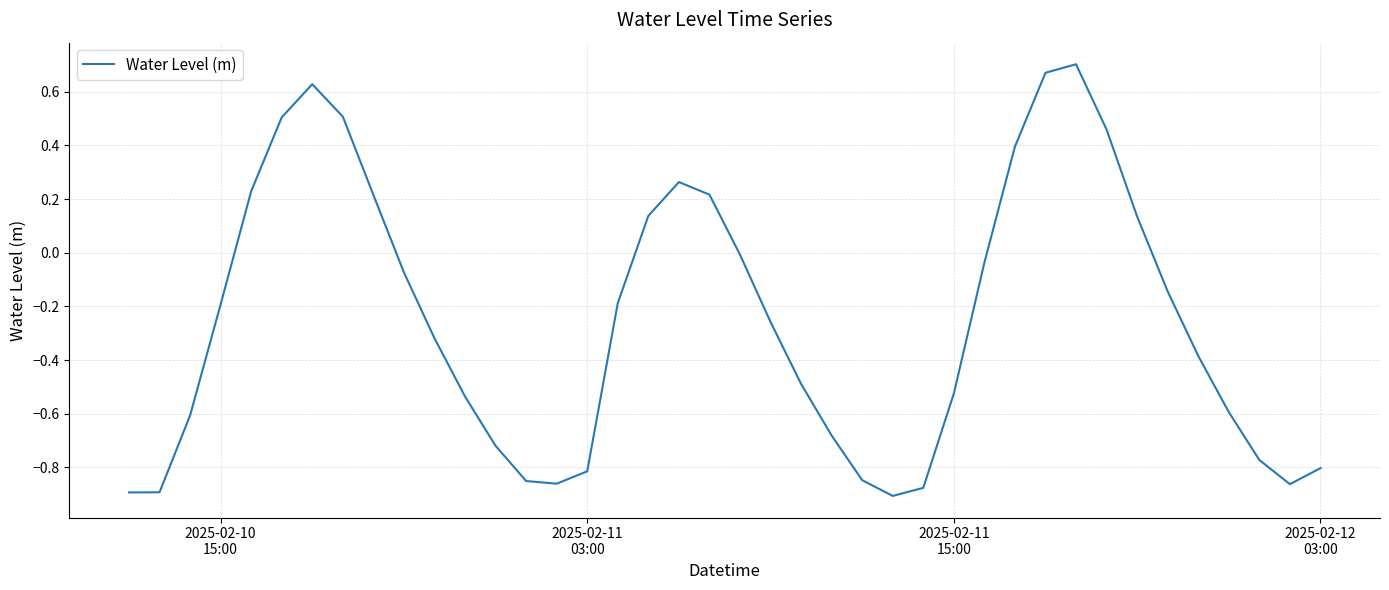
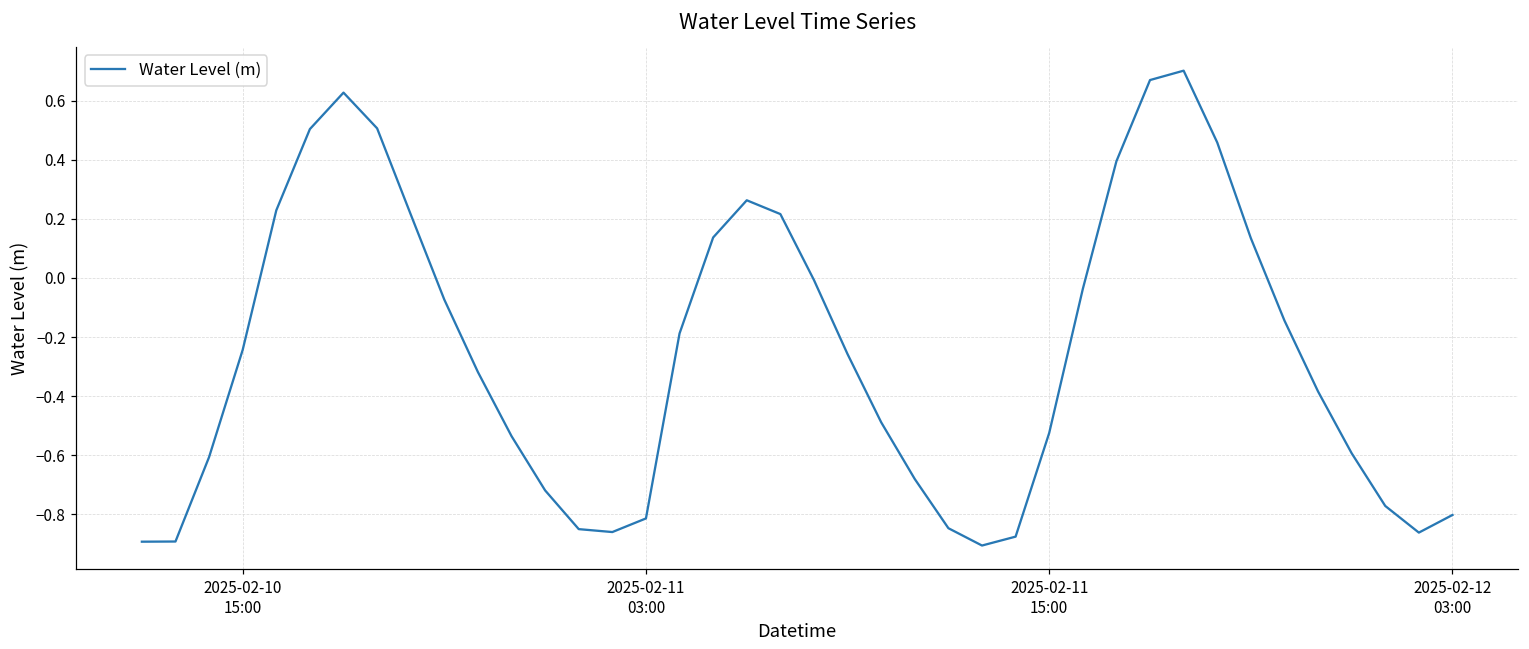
2025-02-10 15:00: -0.19 -> -0.24
